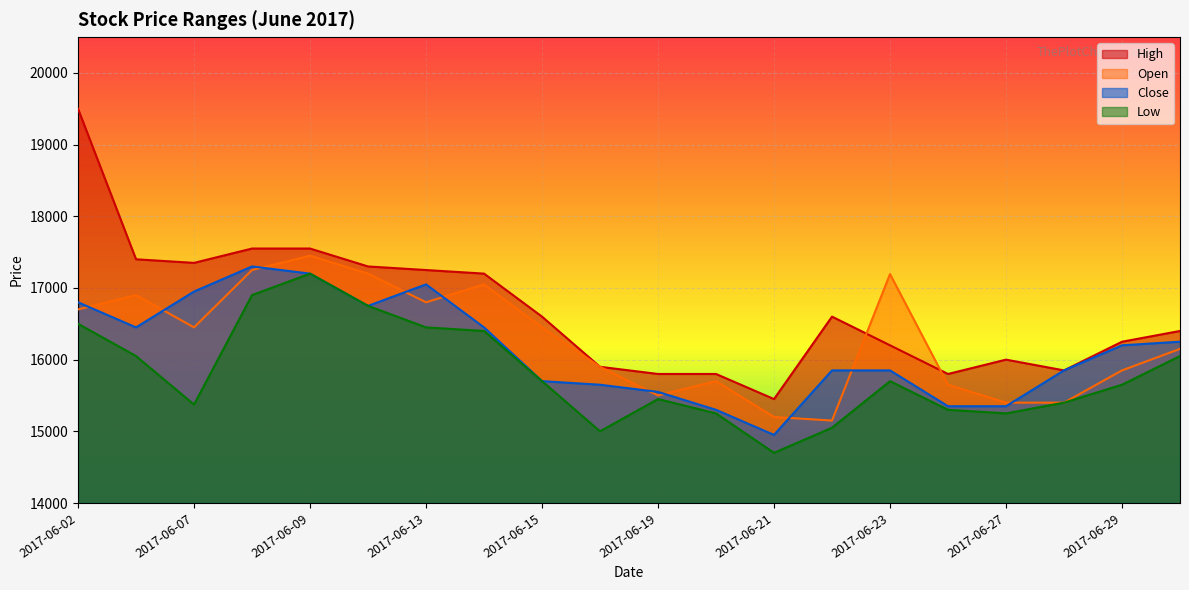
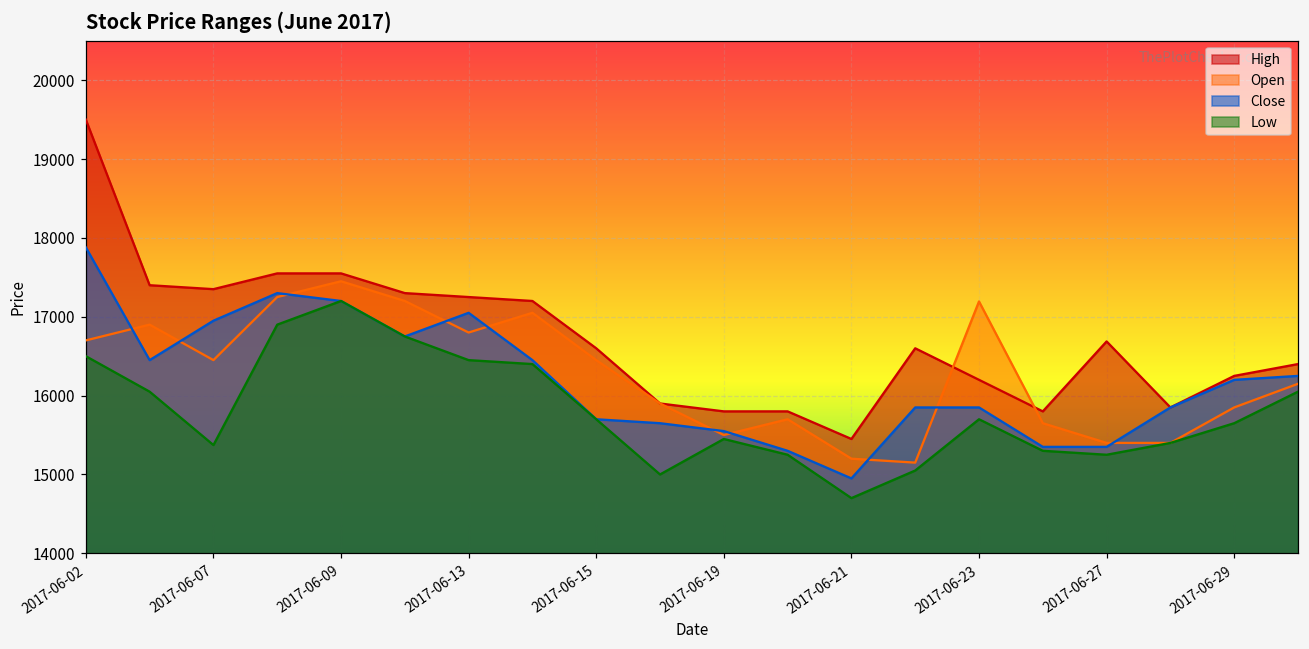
Close, 2017-06-02: 16800 -> 17900
High, 2017-06-27: 16000 -> 16700
